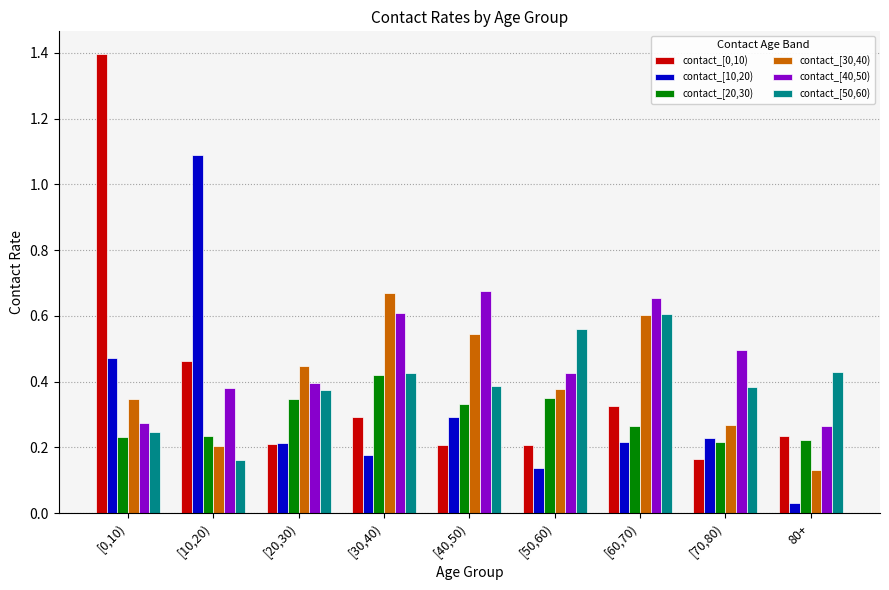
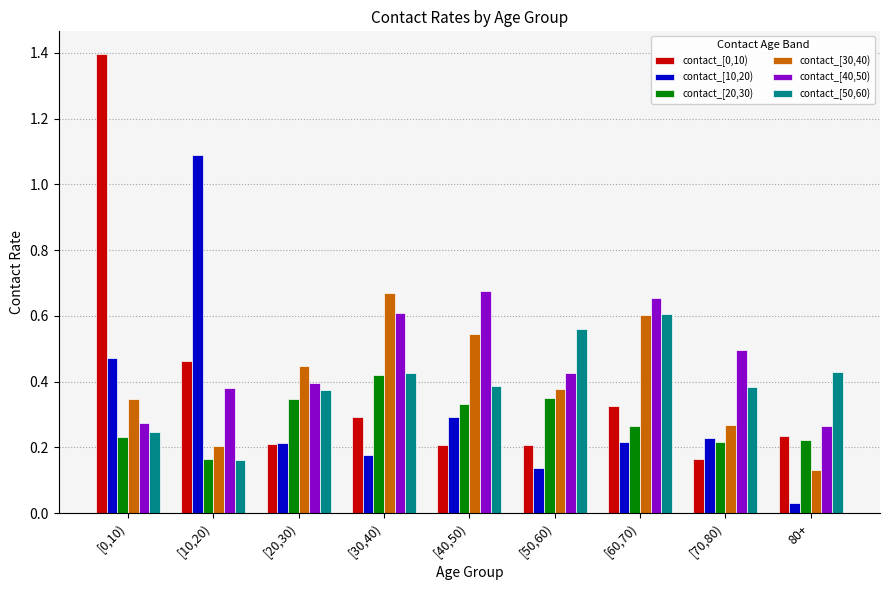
contact_[20,30), [10,20): 0.23 -> 0.17
